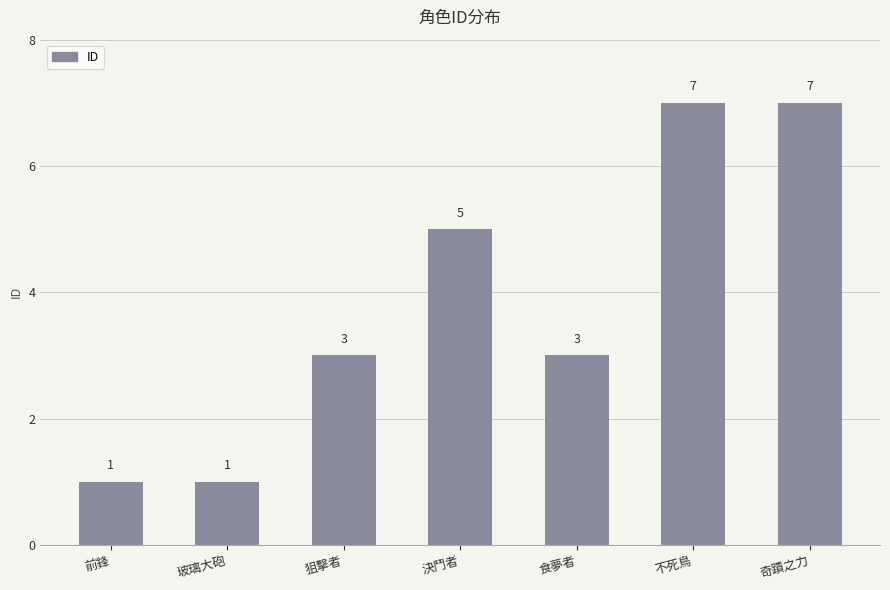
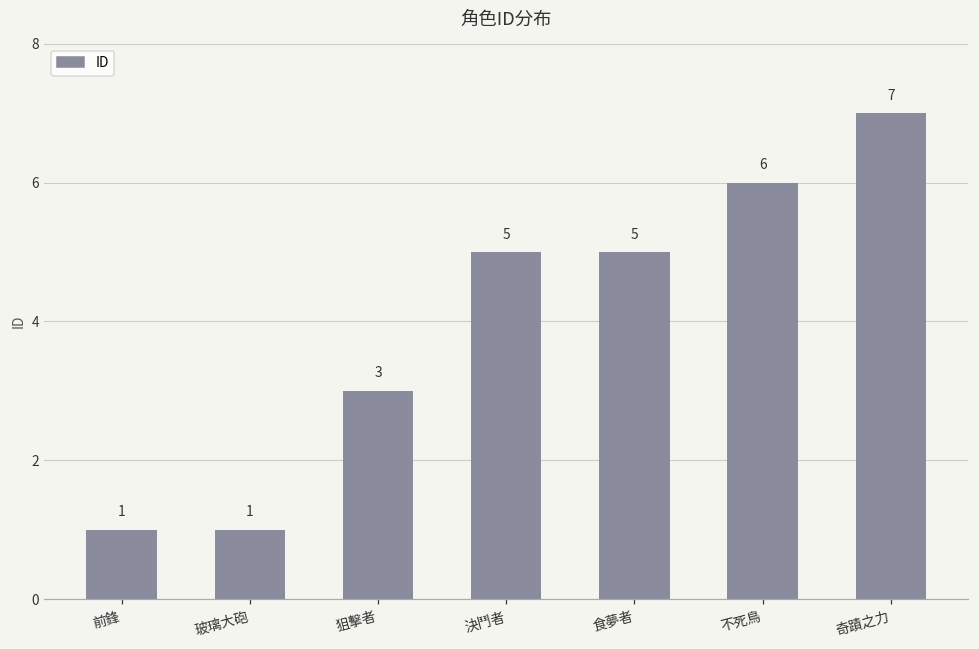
食夢者: 3 -> 5
不死鳥: 7 -> 6
